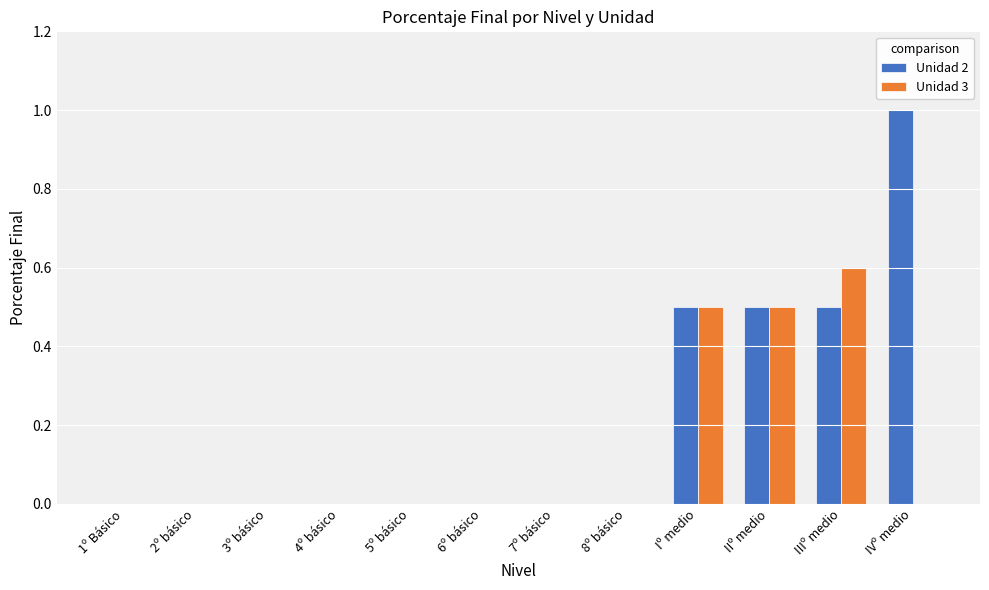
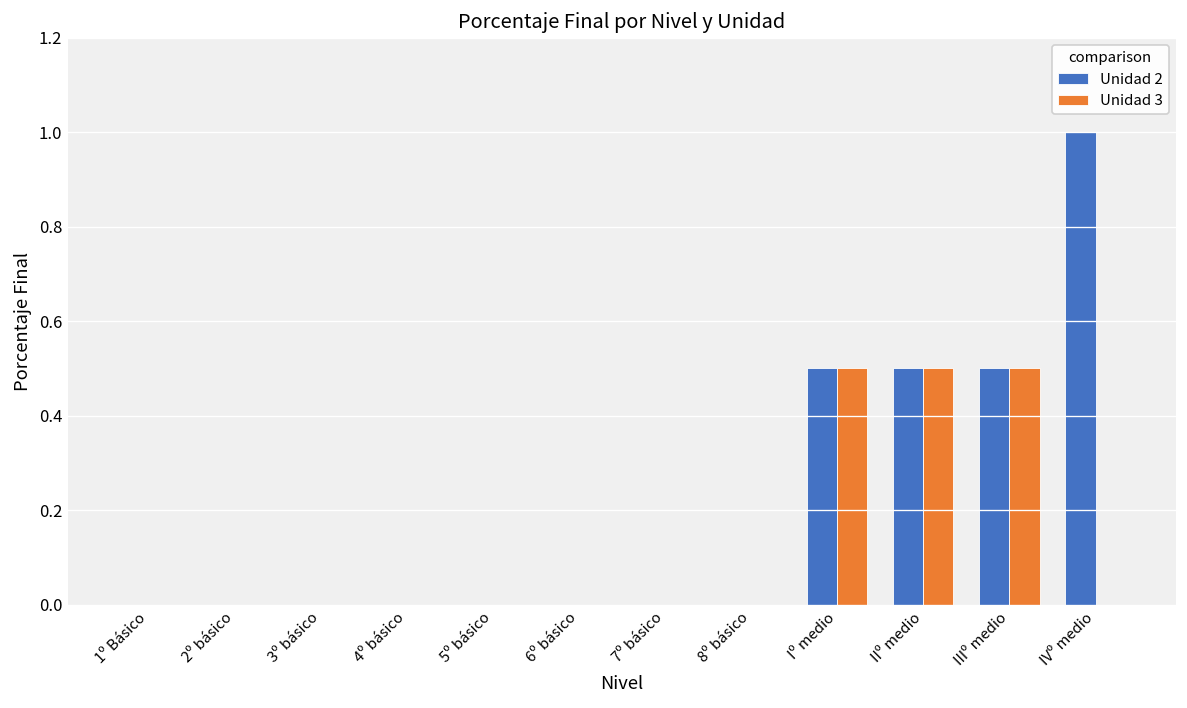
Unidad 3, IIIº medio: 0.6 -> 0.5
